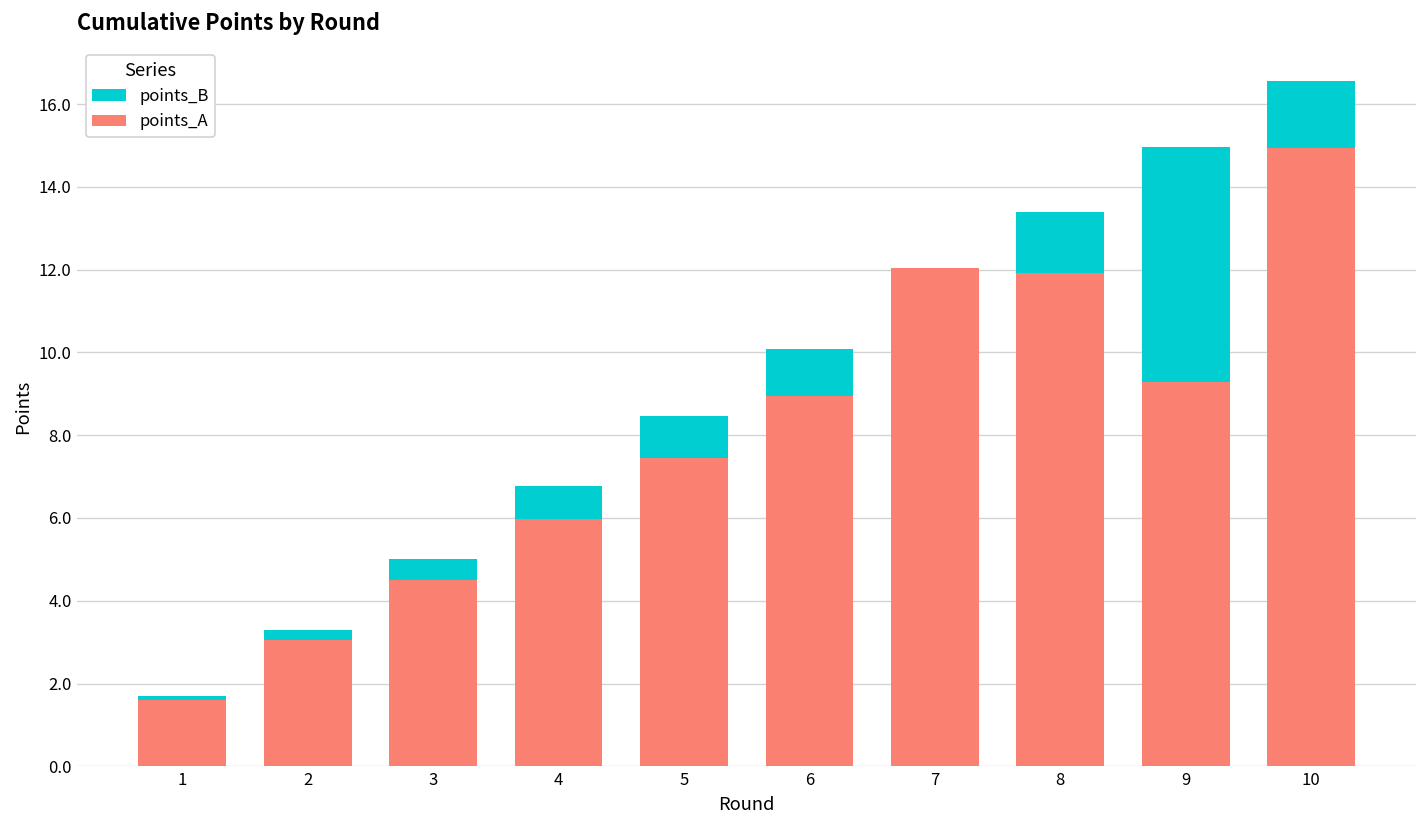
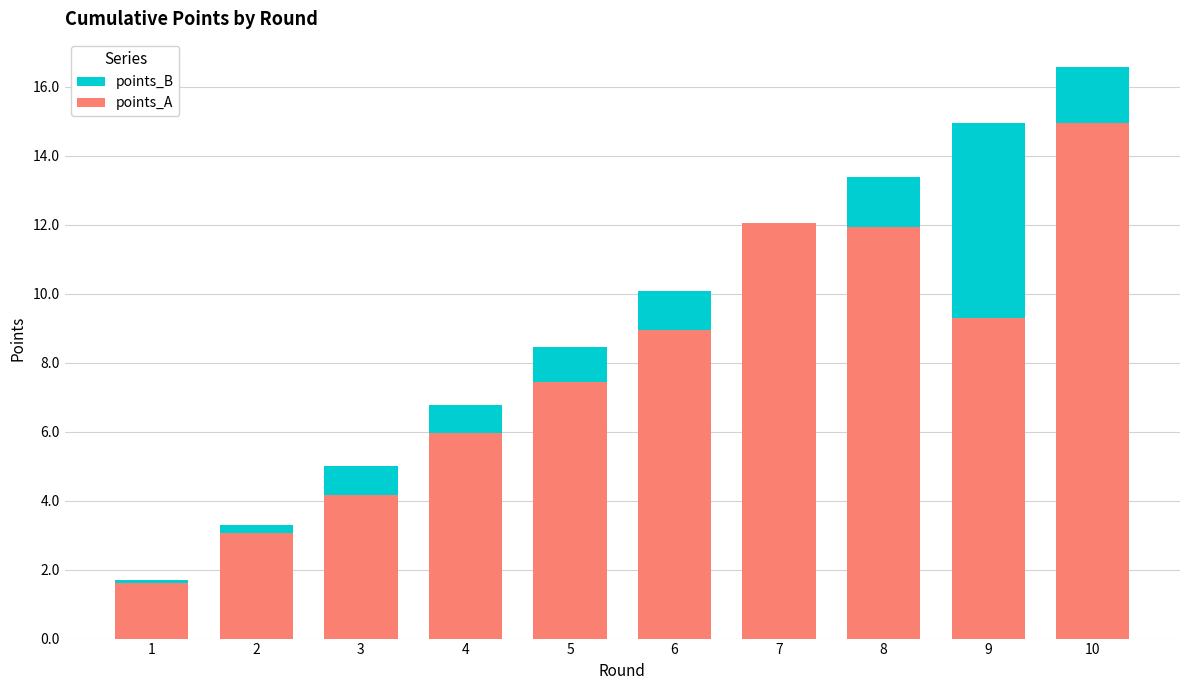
points_A, 3: 4.5 -> 4.2
